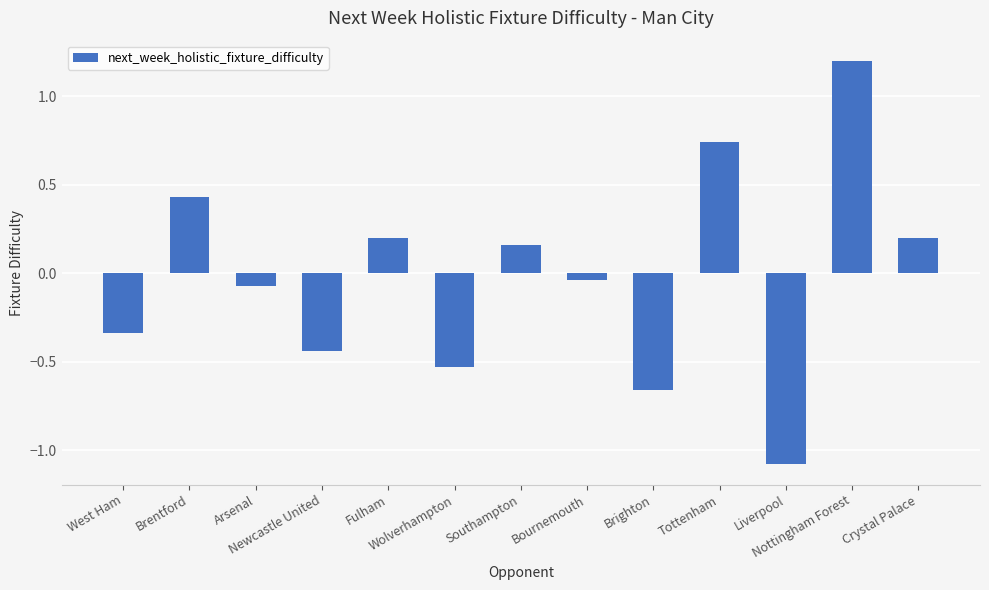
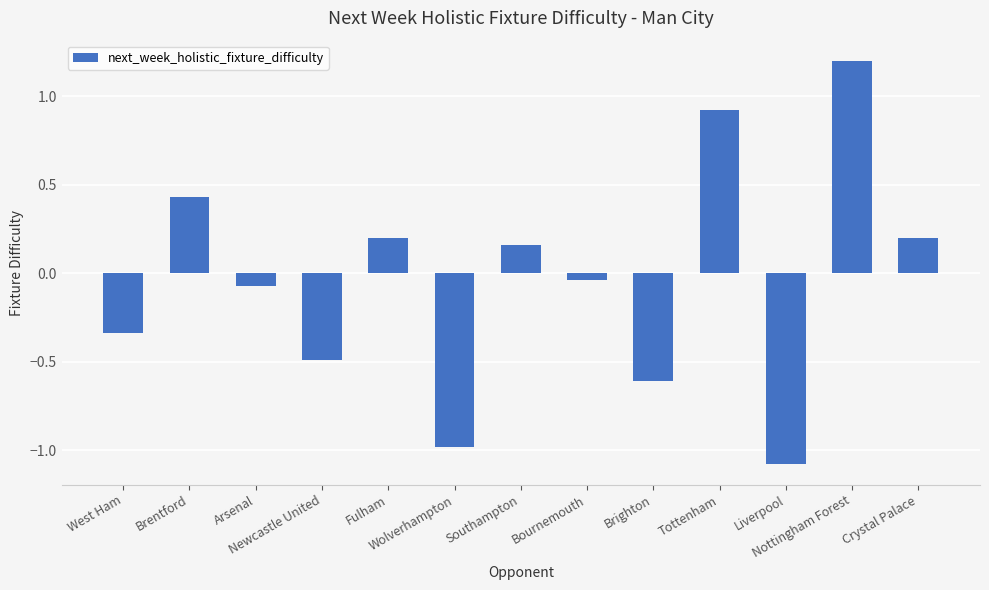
Newcastle United: -0.44 -> -0.49
Wolverhampton: -0.53 -> -0.98
Brighton: -0.66 -> -0.61
Tottenham: 0.74 -> 0.92
